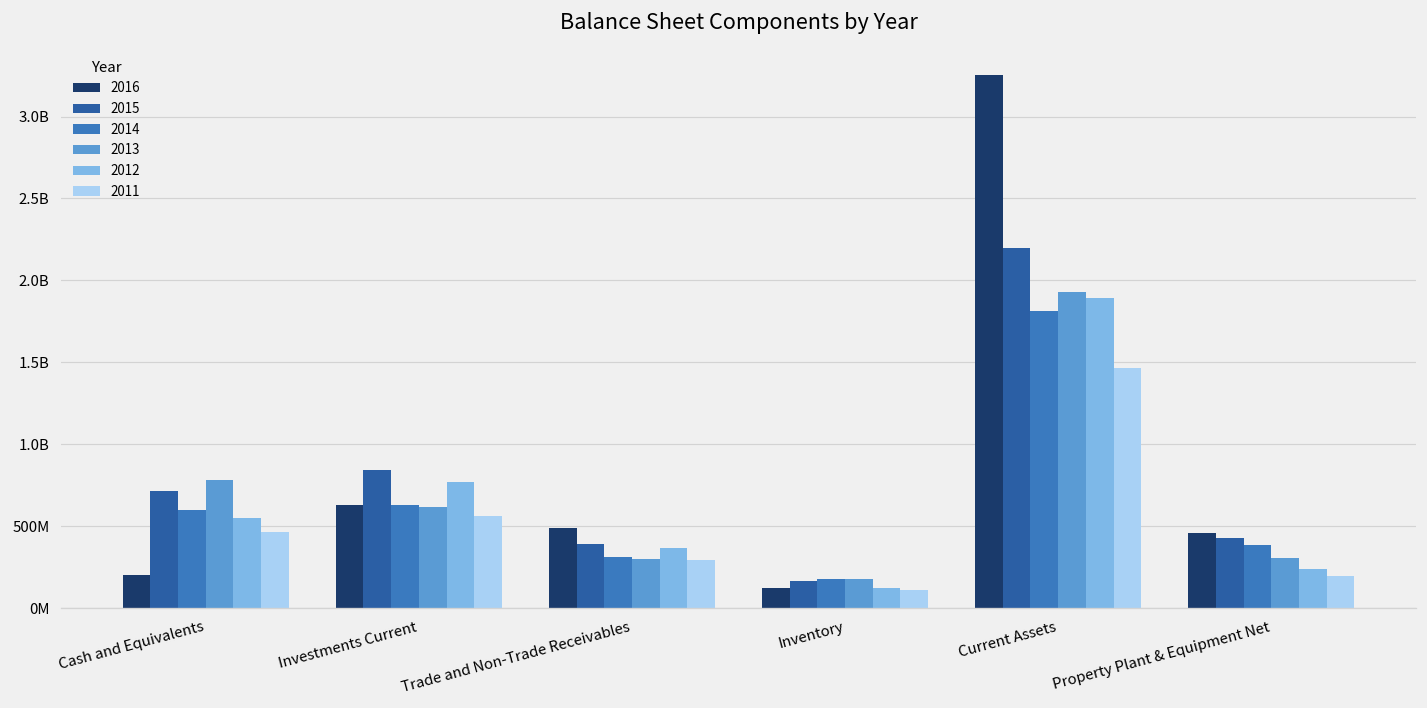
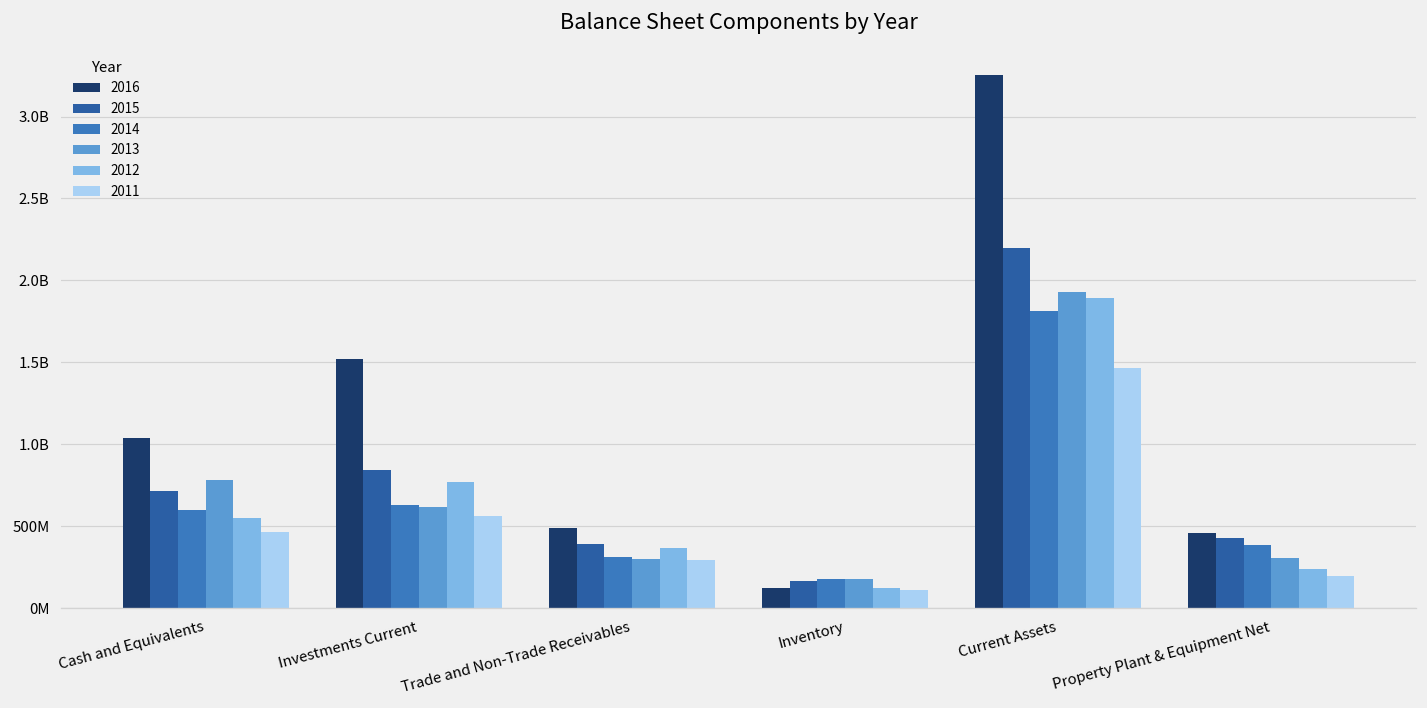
2016, Cash and Equivalents: 200000000 -> 1040000000
2016, Investments Current: 630000000 -> 1520000000
